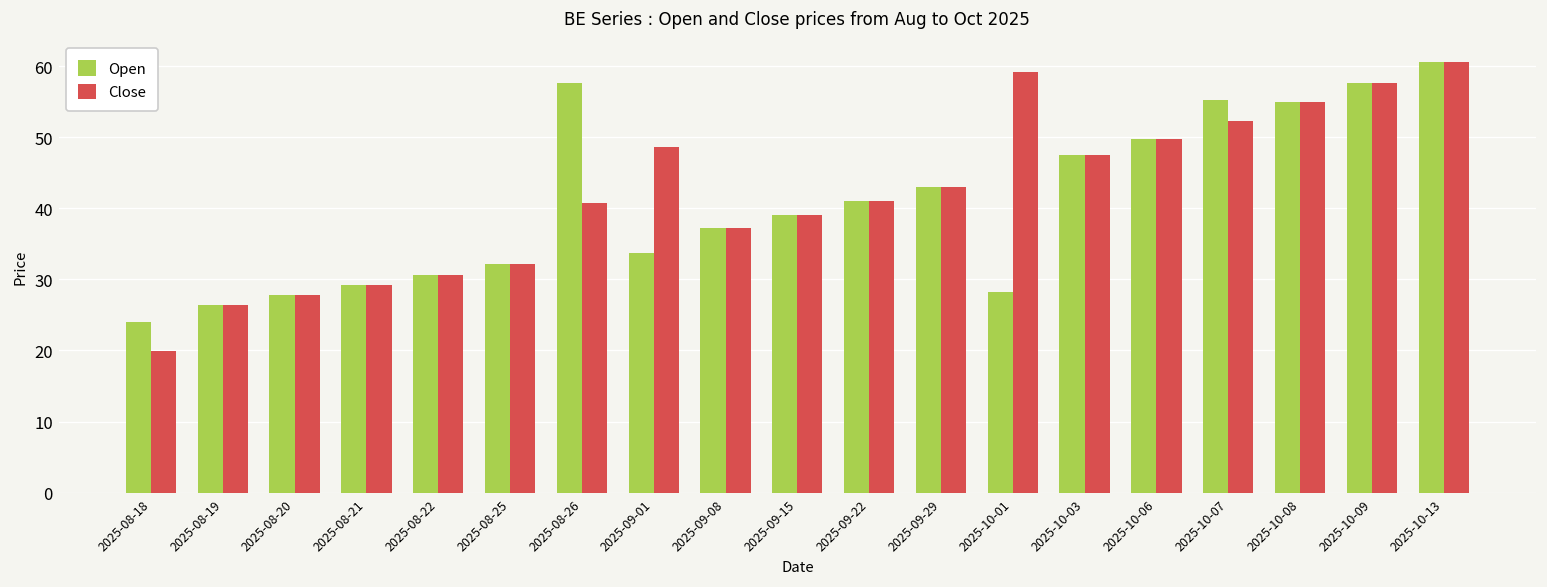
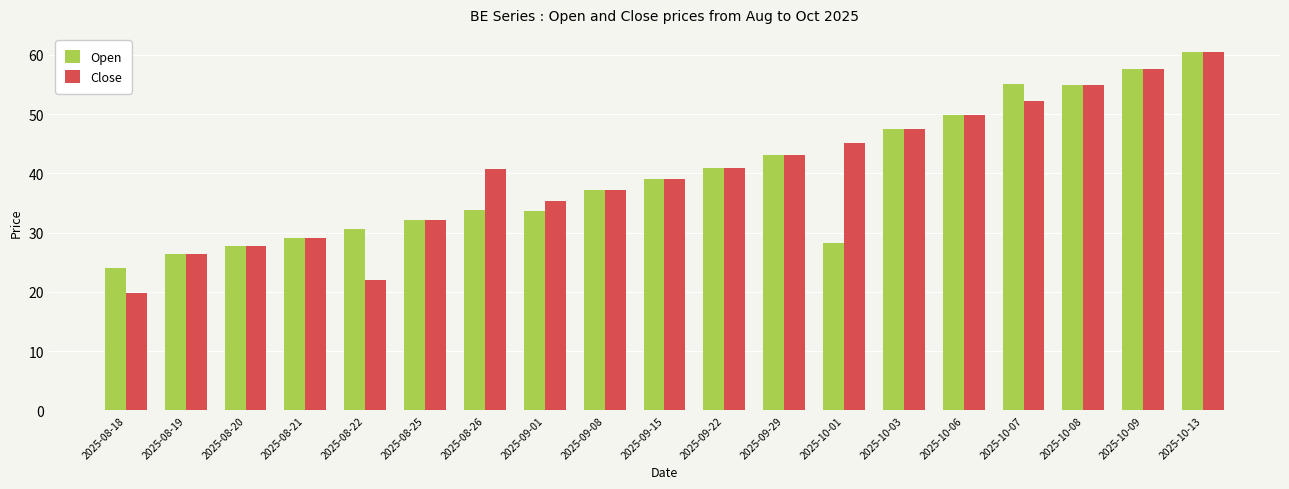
Close, 2025-08-22: 31 -> 22
Open, 2025-08-26: 58 -> 34
Close, 2025-09-01: 49 -> 35
Close, 2025-10-01: 59 -> 45
